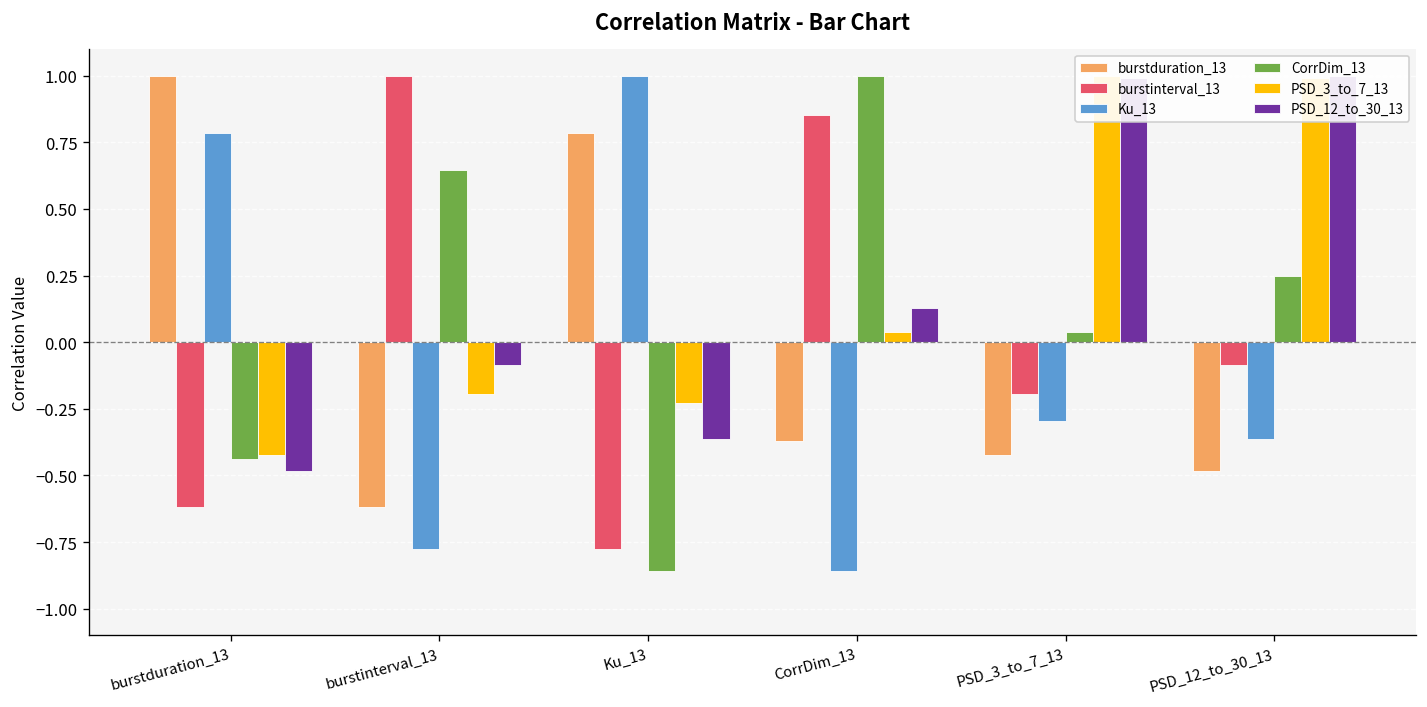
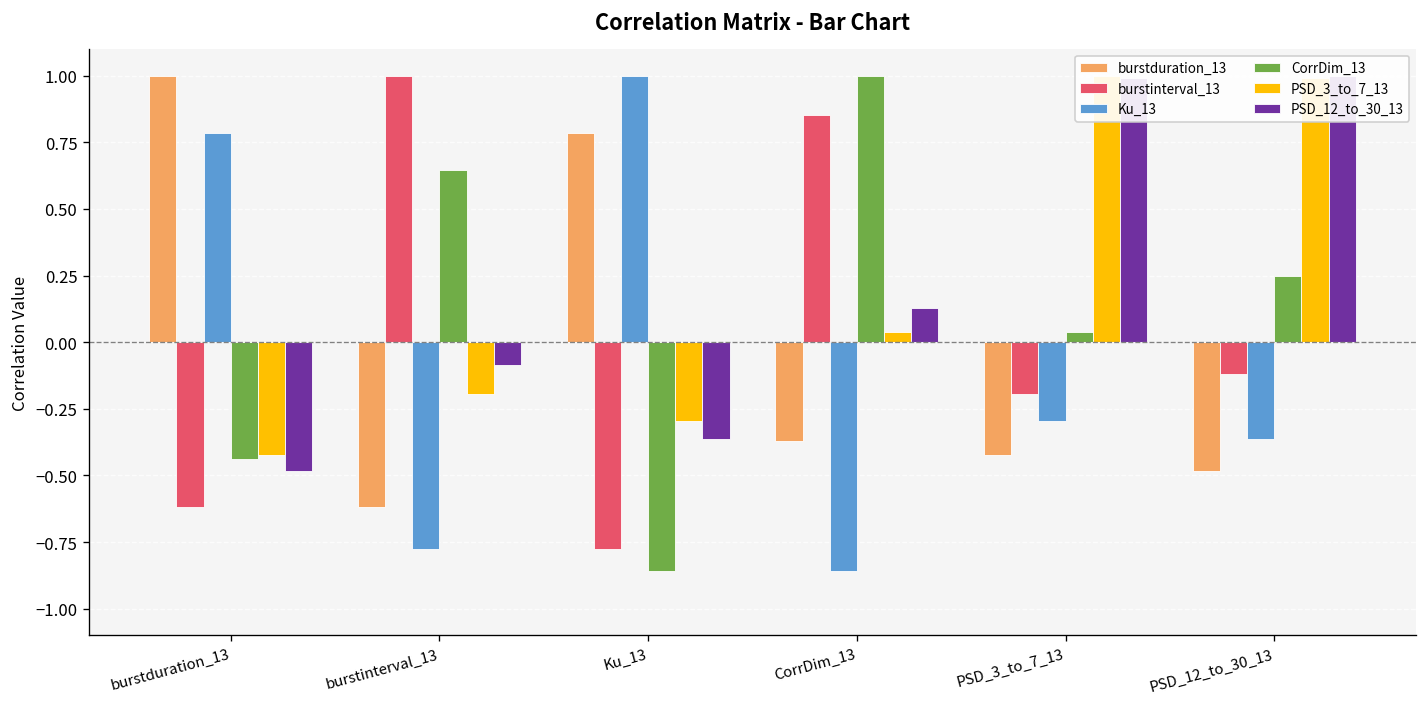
PSD_3_to_7_13, Ku_13: -0.23 -> -0.30
burstinterval_13, PSD_12_to_30_13: -0.08 -> -0.12
